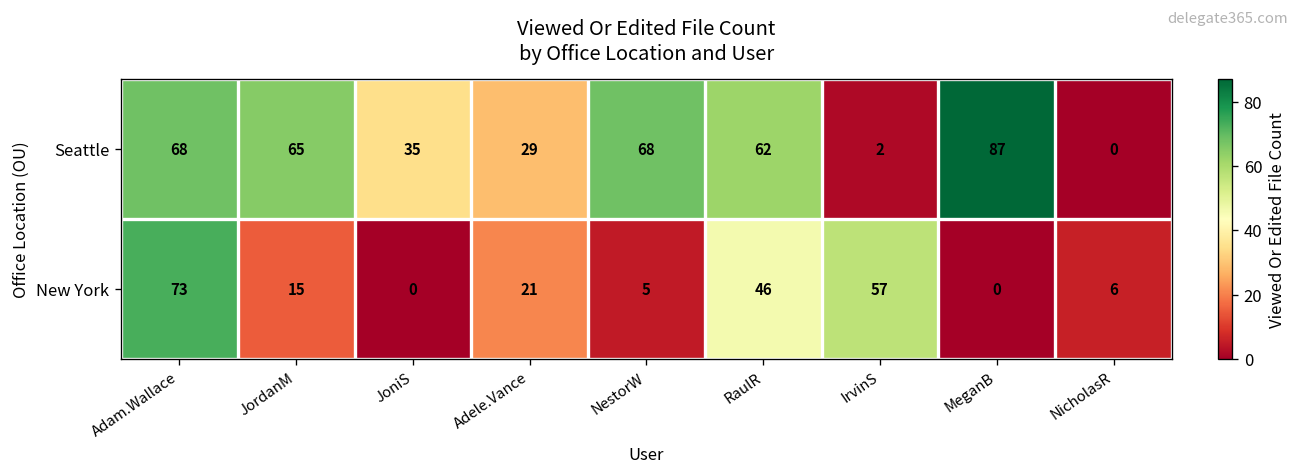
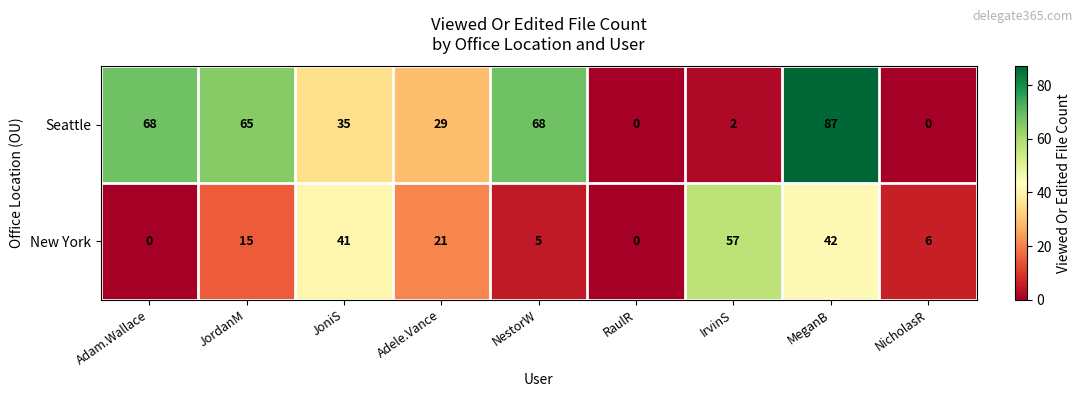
Seattle, RaulR: 62 -> 0
New York, Adam.Wallace: 73 -> 0
New York, JoniS: 0 -> 41
New York, RaulR: 46 -> 0
New York, MeganB: 0 -> 42
